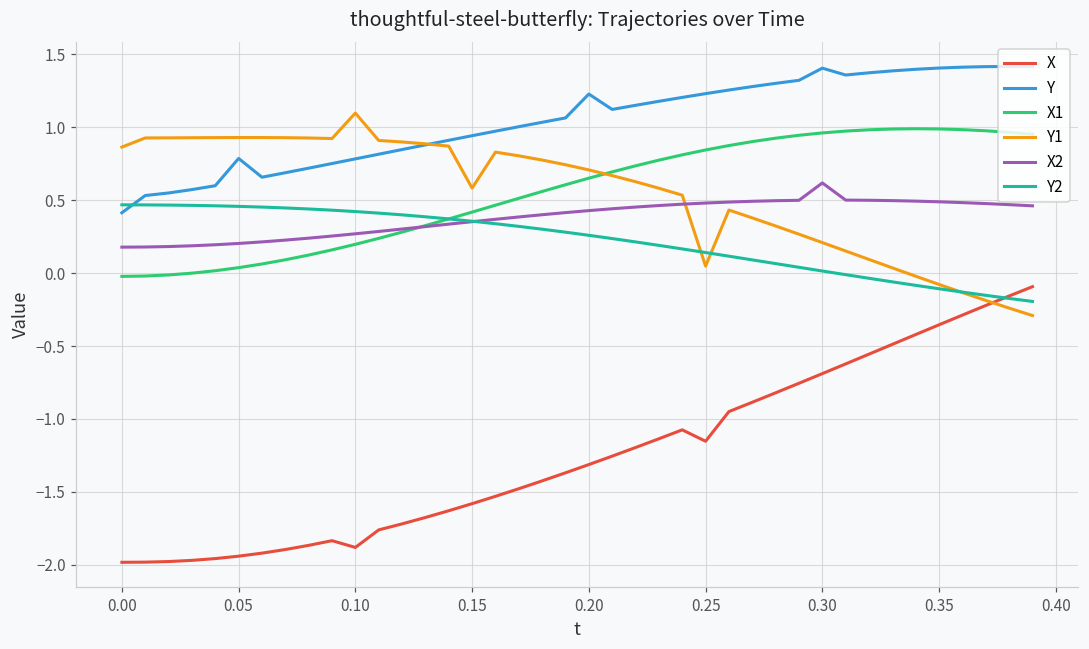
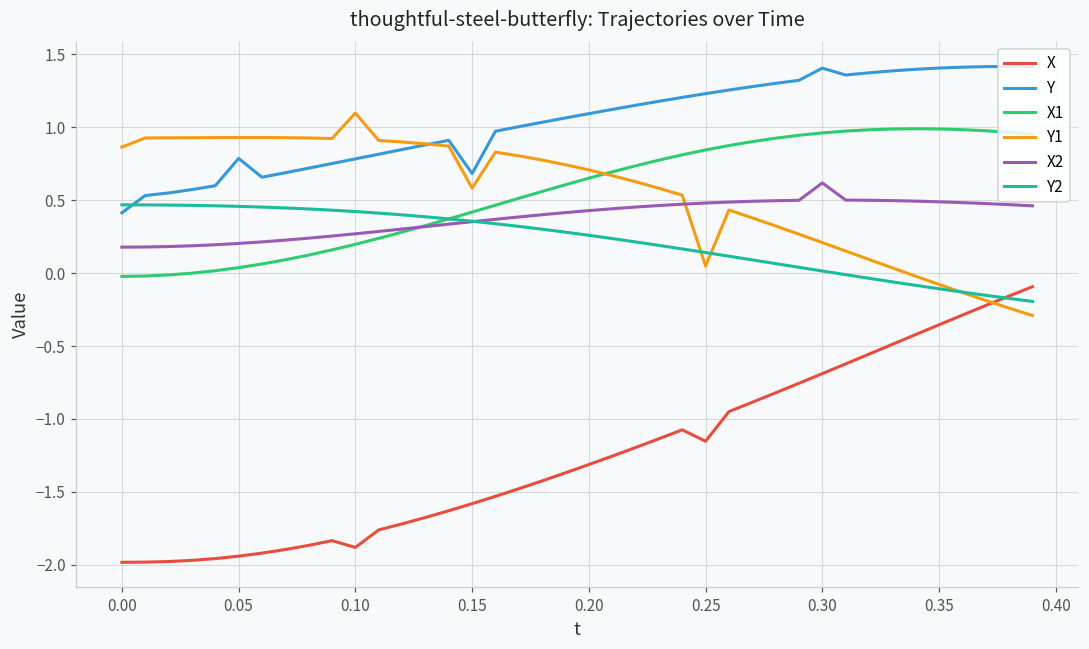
Y, 0.15: 0.94 -> 0.68
Y, 0.20: 1.23 -> 1.09
